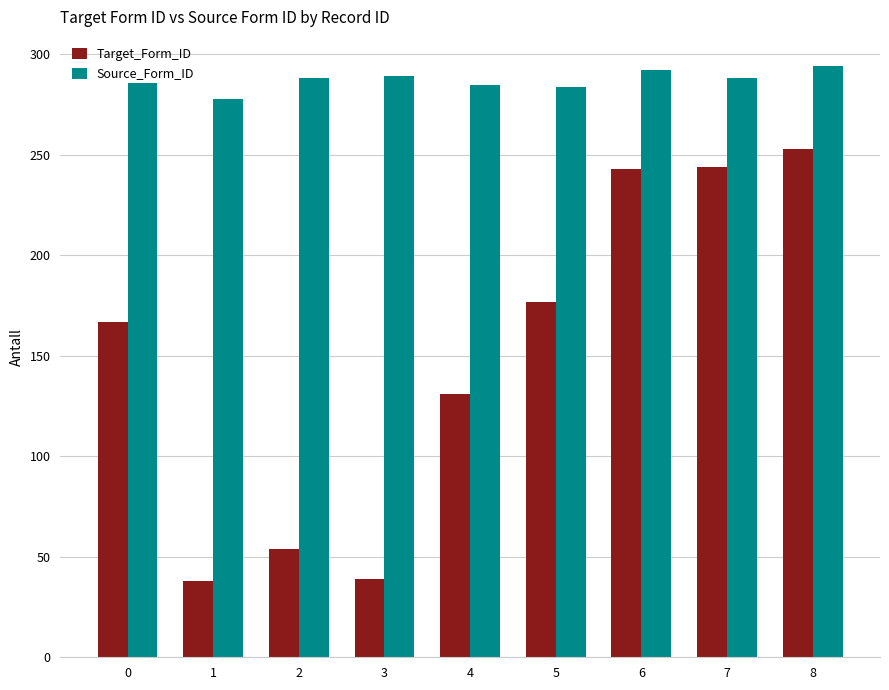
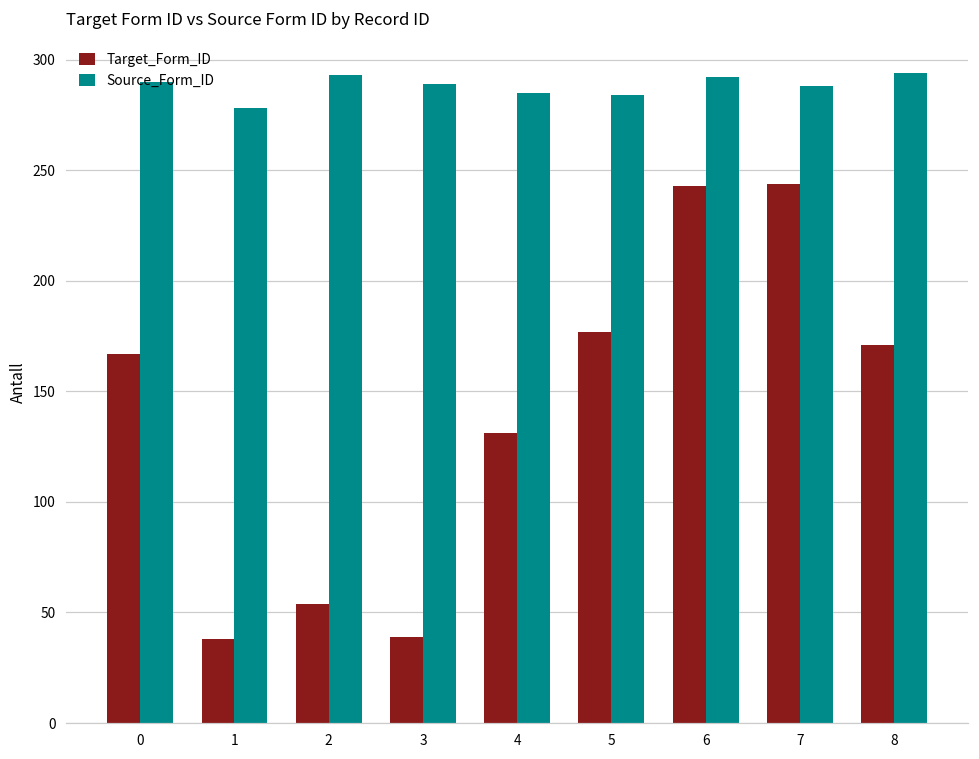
Source_Form_ID, 0: 286 -> 290
Source_Form_ID, 2: 288 -> 293
Target_Form_ID, 8: 253 -> 171
